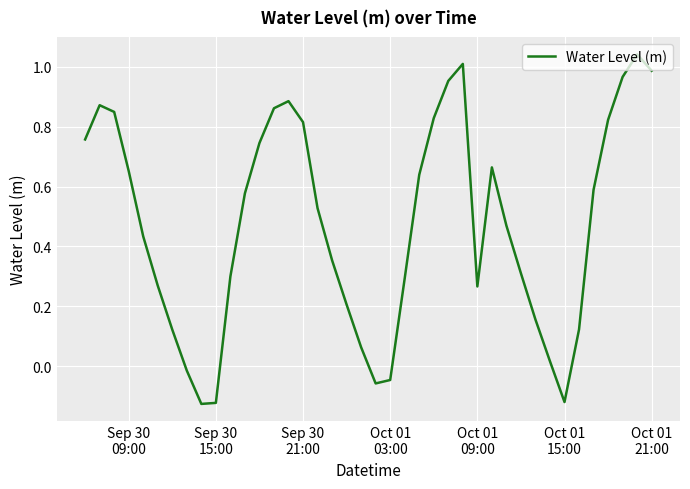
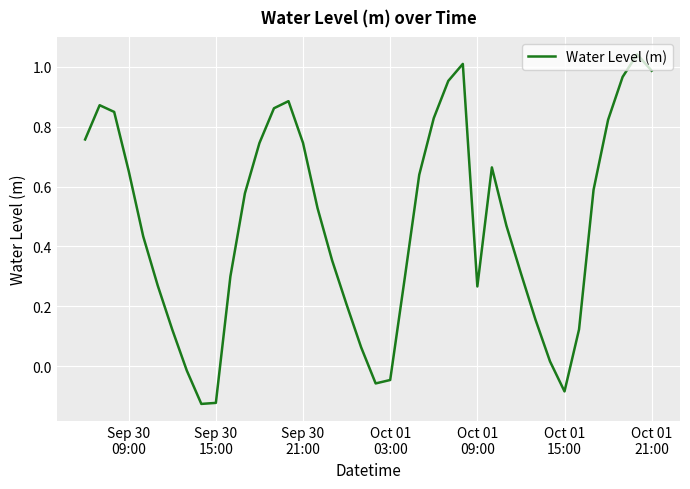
Sep 30 21:00: 0.81 -> 0.75
Oct 01 15:00: -0.12 -> -0.08
